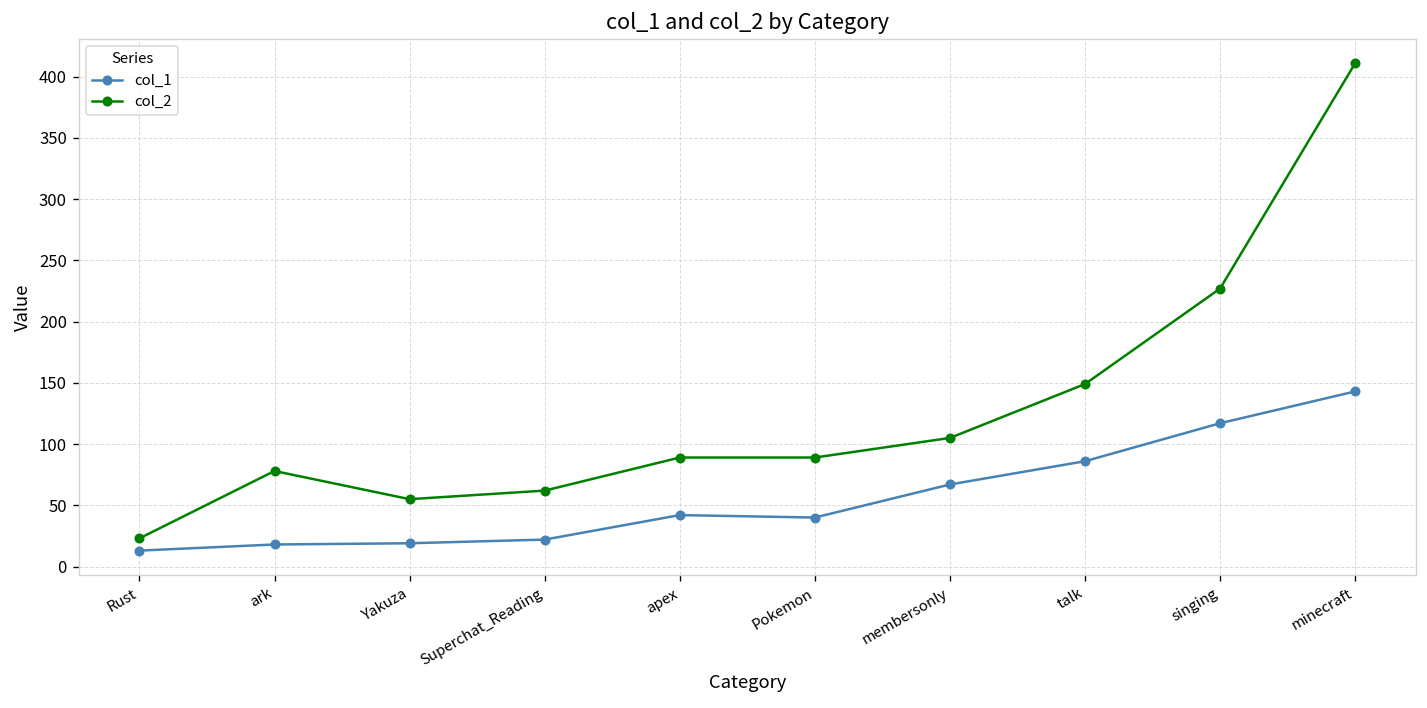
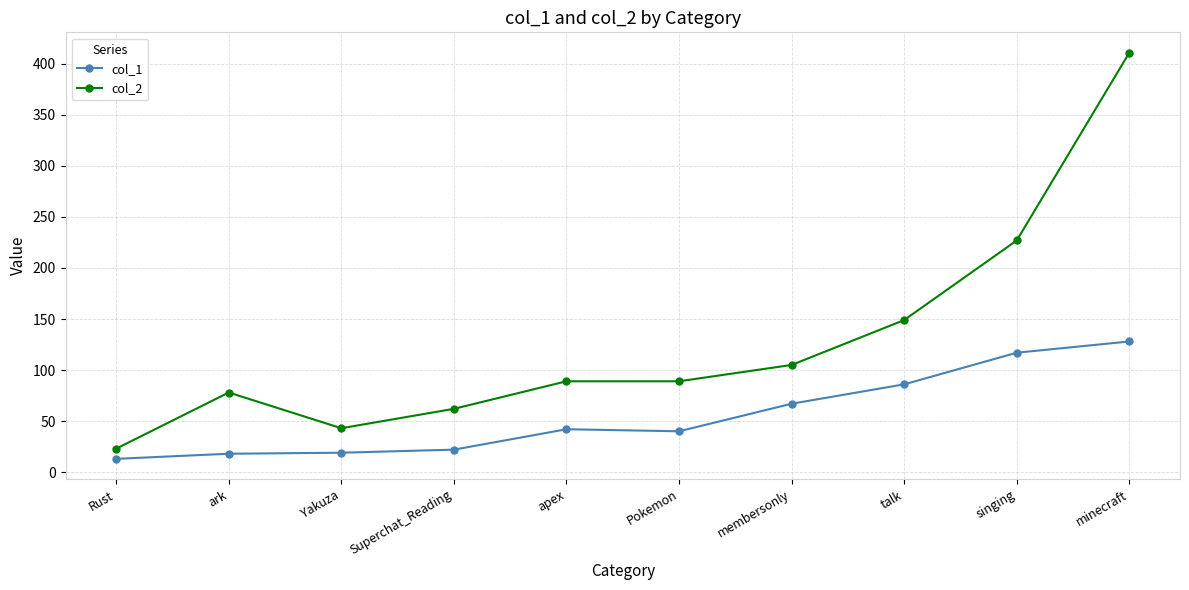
col_2, Yakuza: 55 -> 43
col_1, minecraft: 143 -> 128
